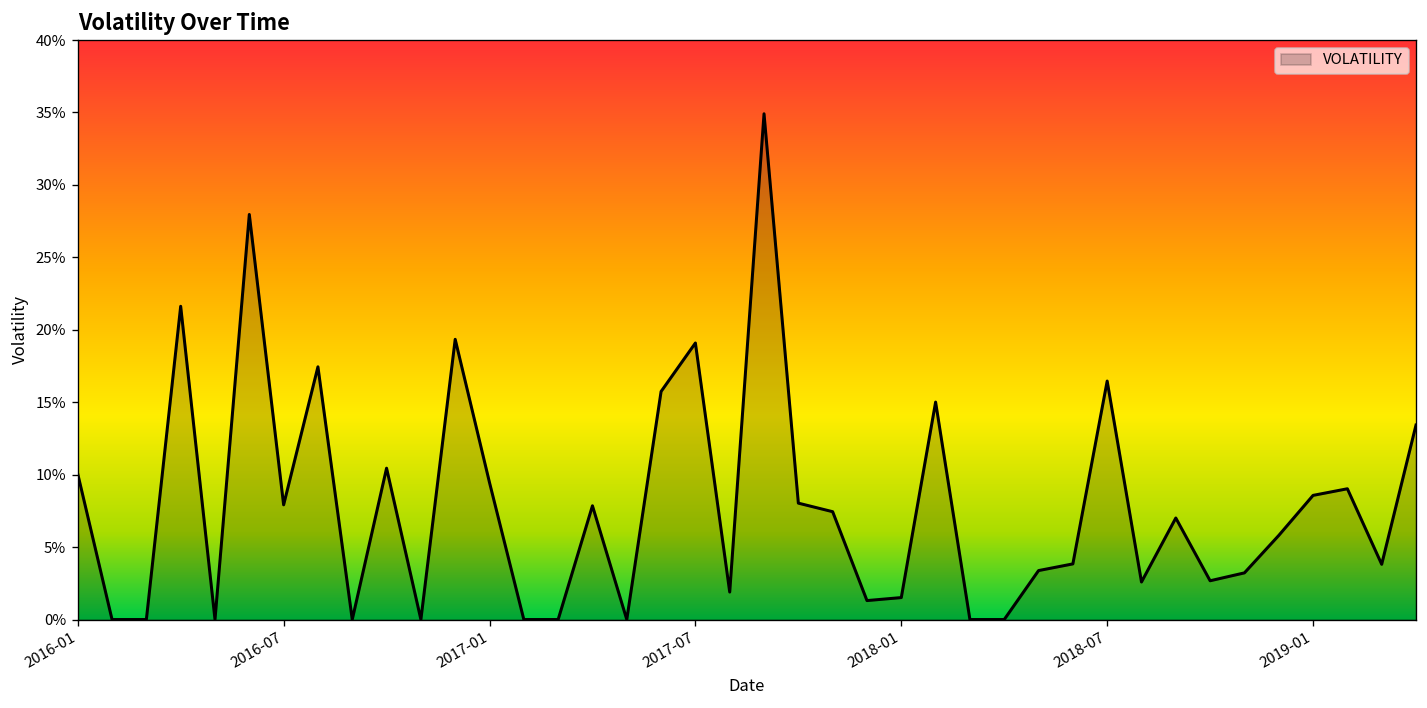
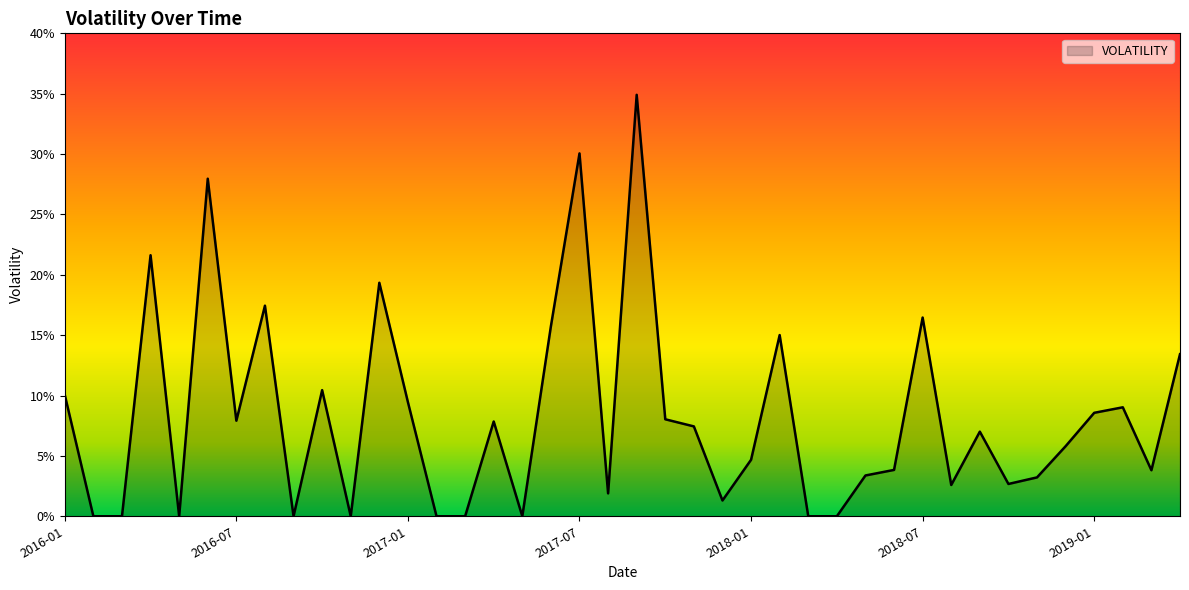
2017-07: 19.1% -> 30.1%
2018-01: 1.5% -> 4.7%
